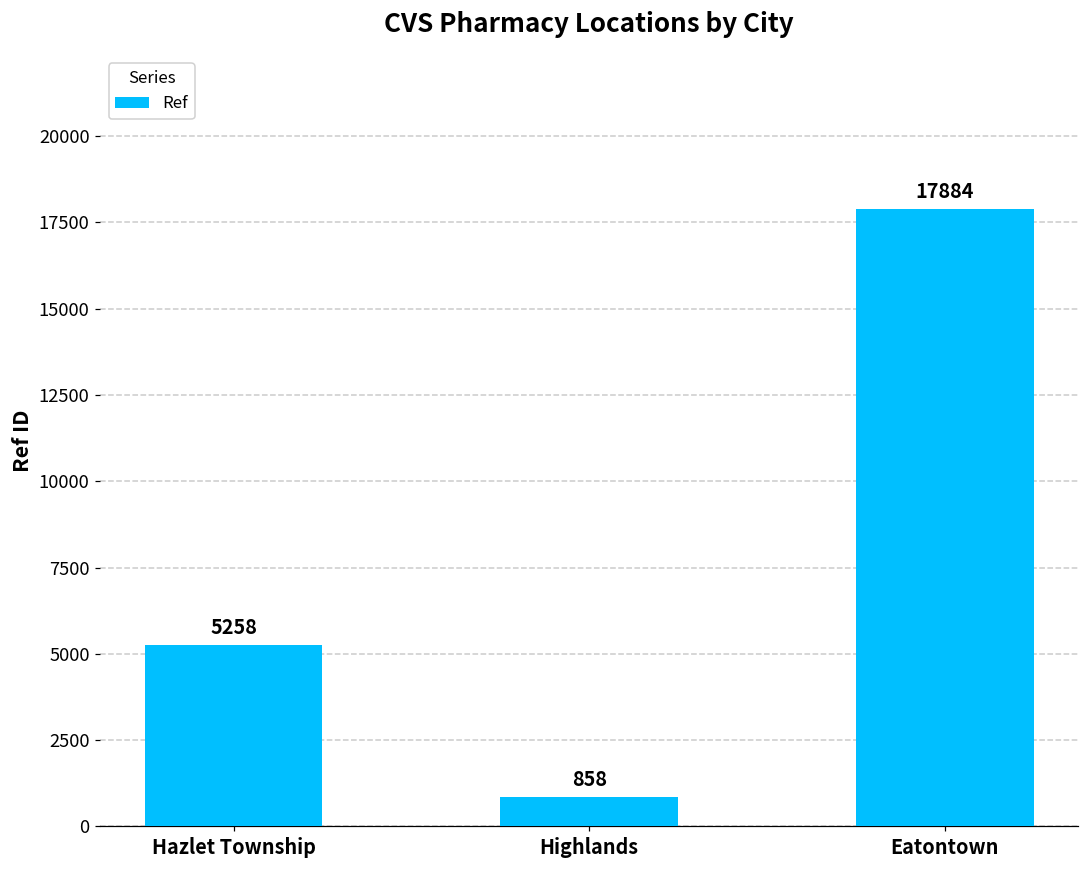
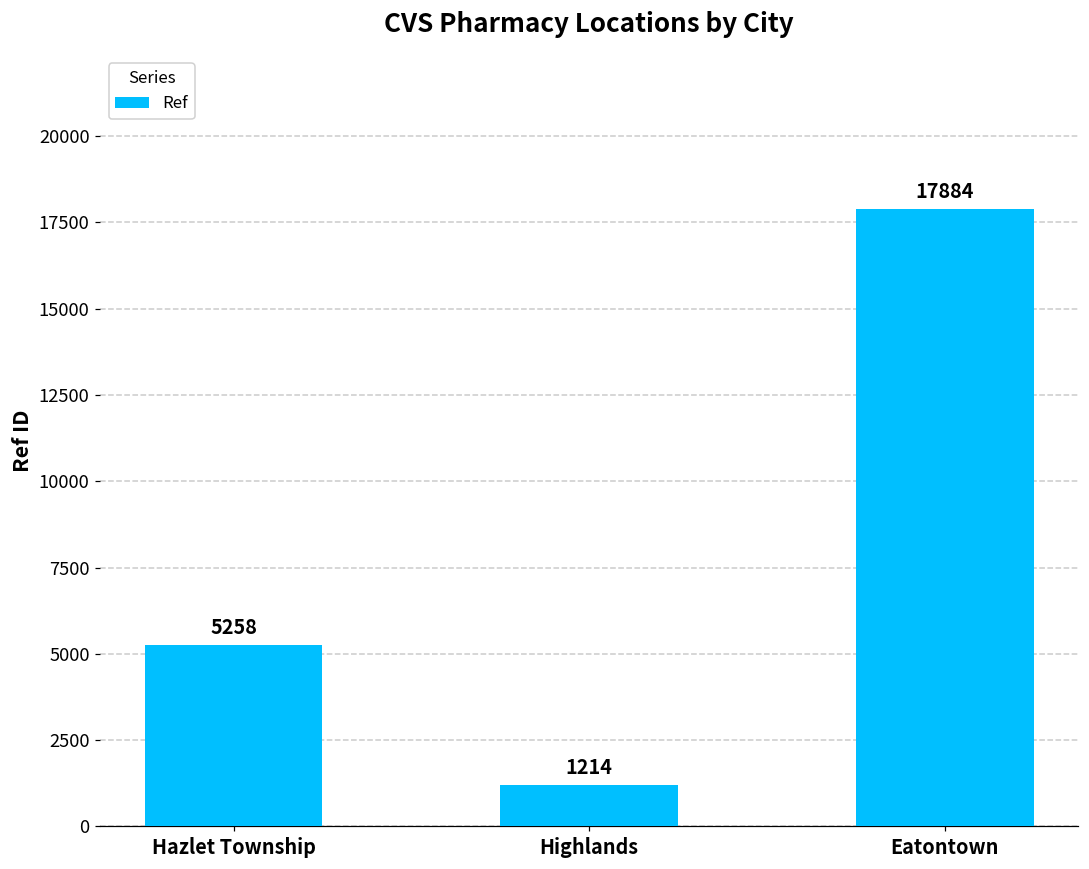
Highlands: 858 -> 1214
